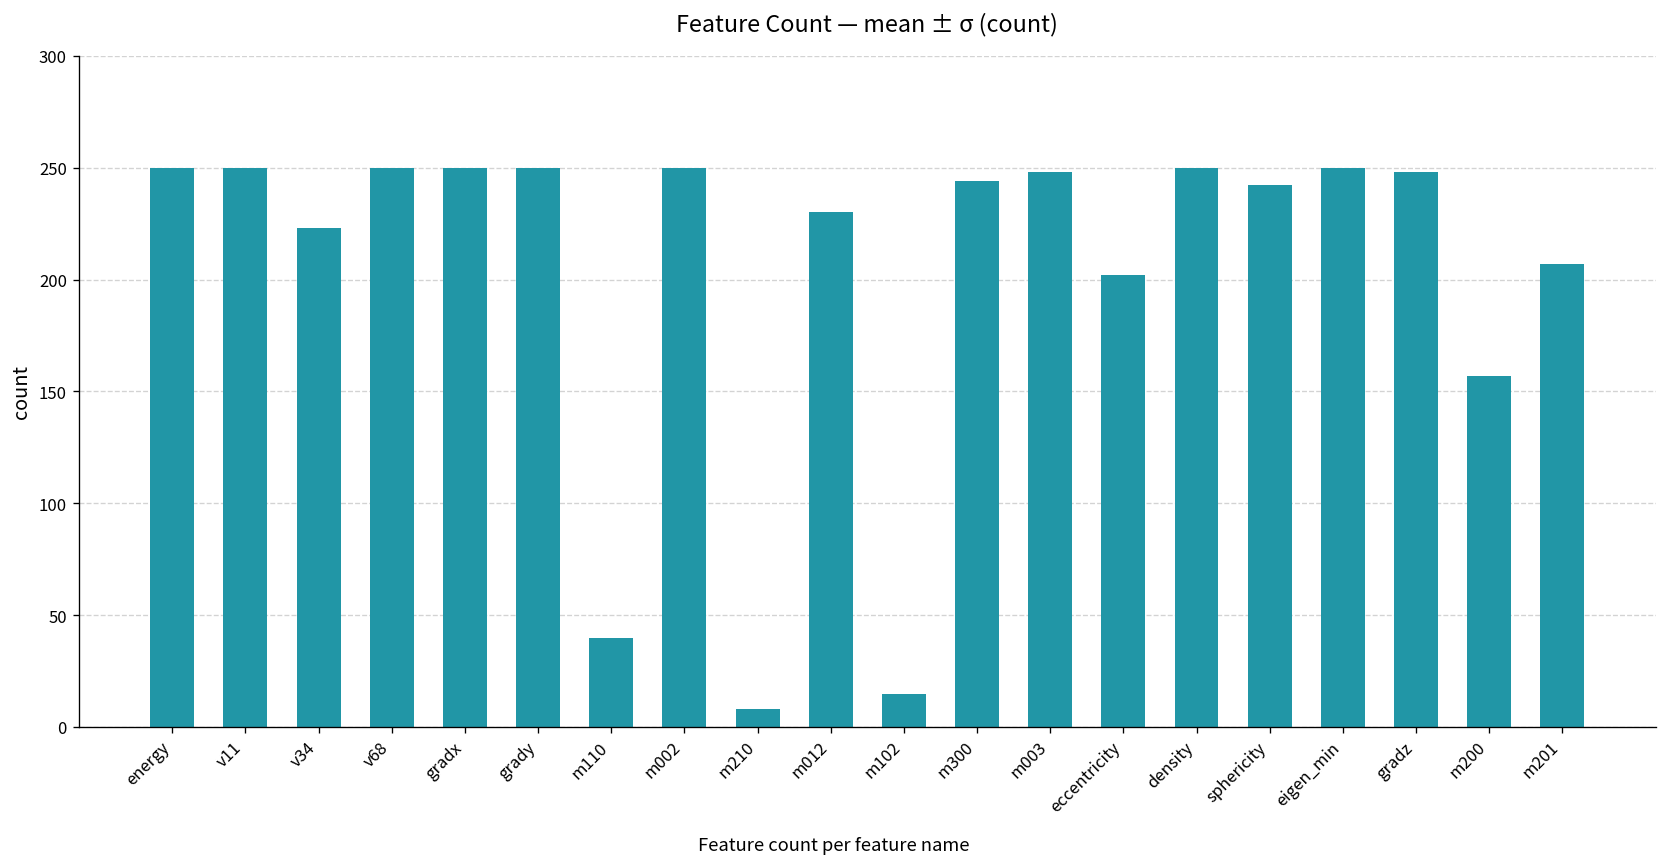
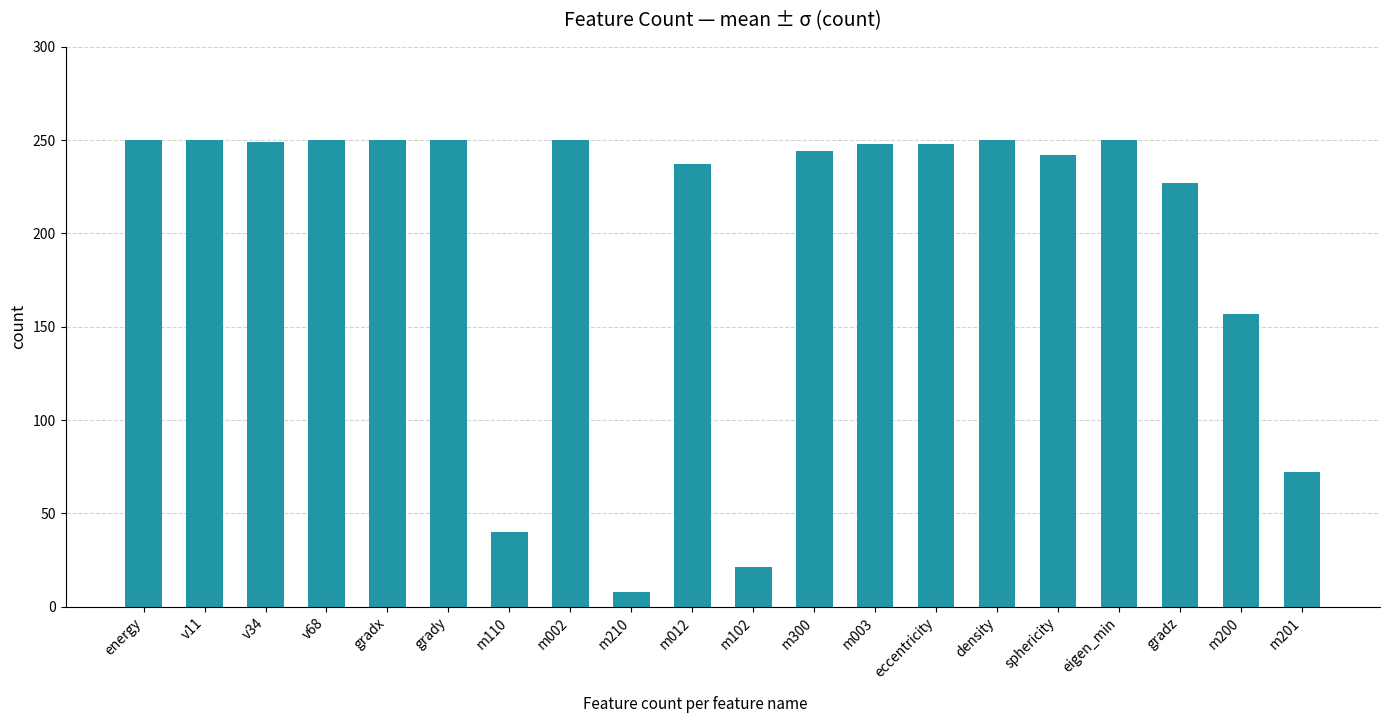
v34: 223 -> 249
m012: 230 -> 237
m102: 15 -> 21
eccentricity: 202 -> 248
gradz: 248 -> 227
m201: 207 -> 72
